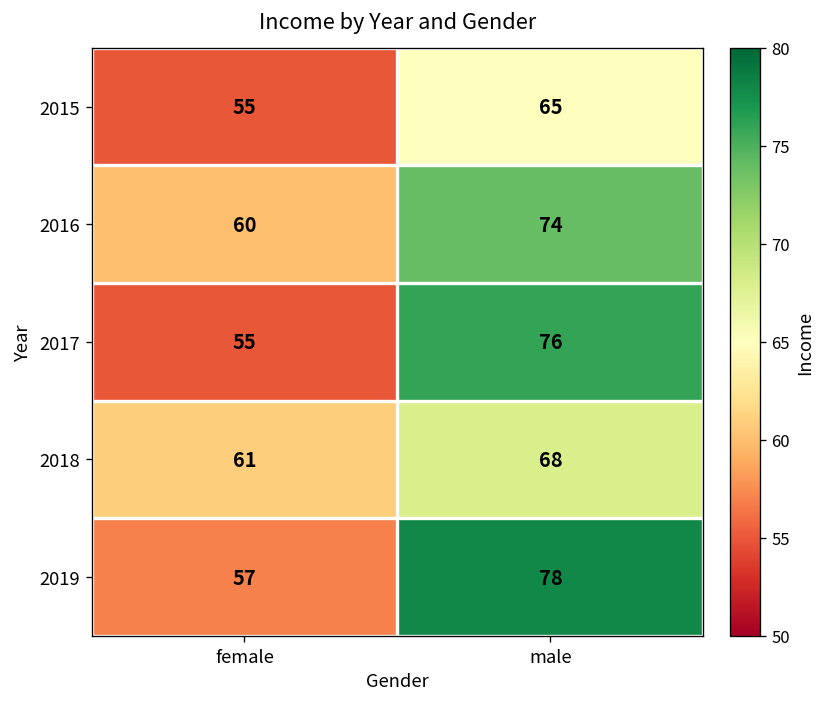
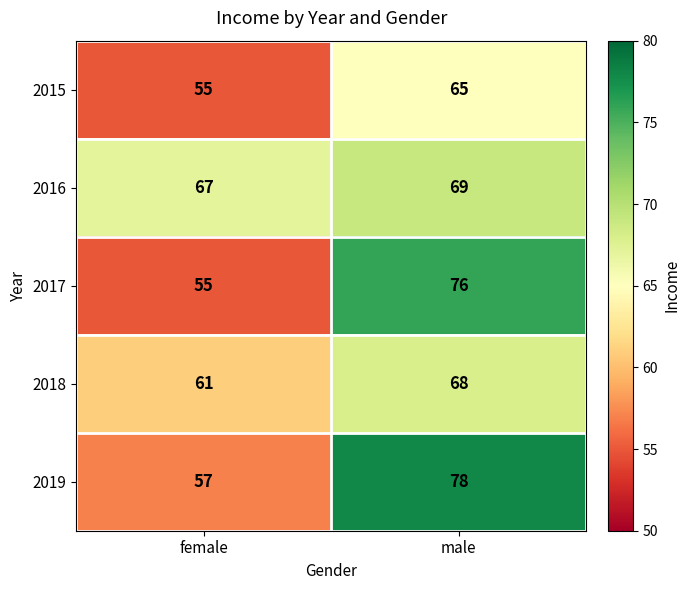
2016, female: 60 -> 67
2016, male: 74 -> 69
